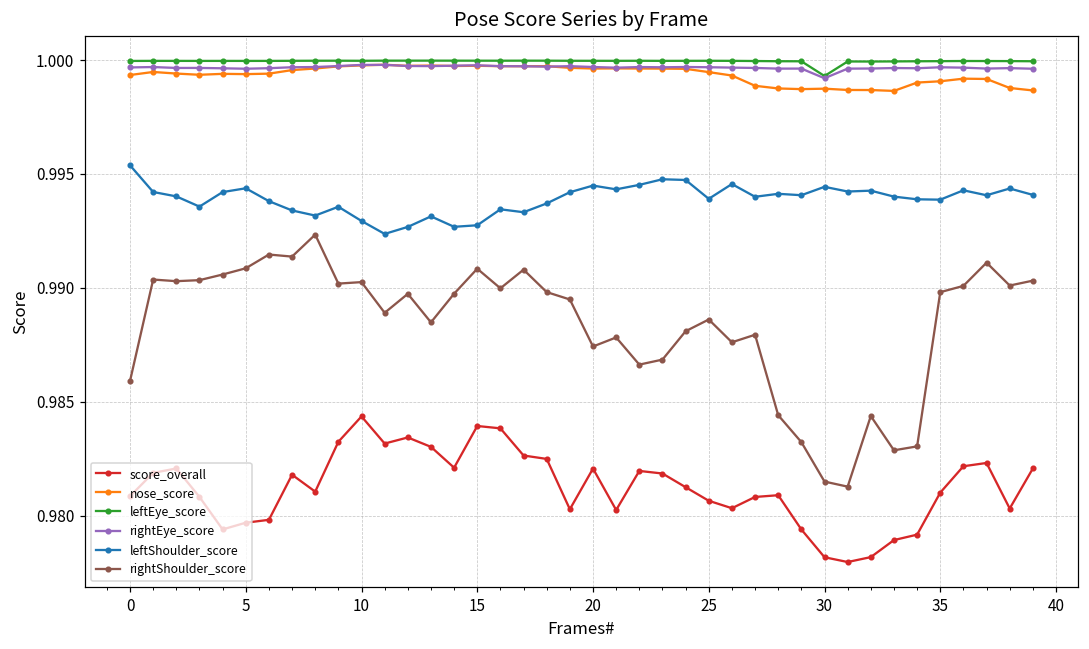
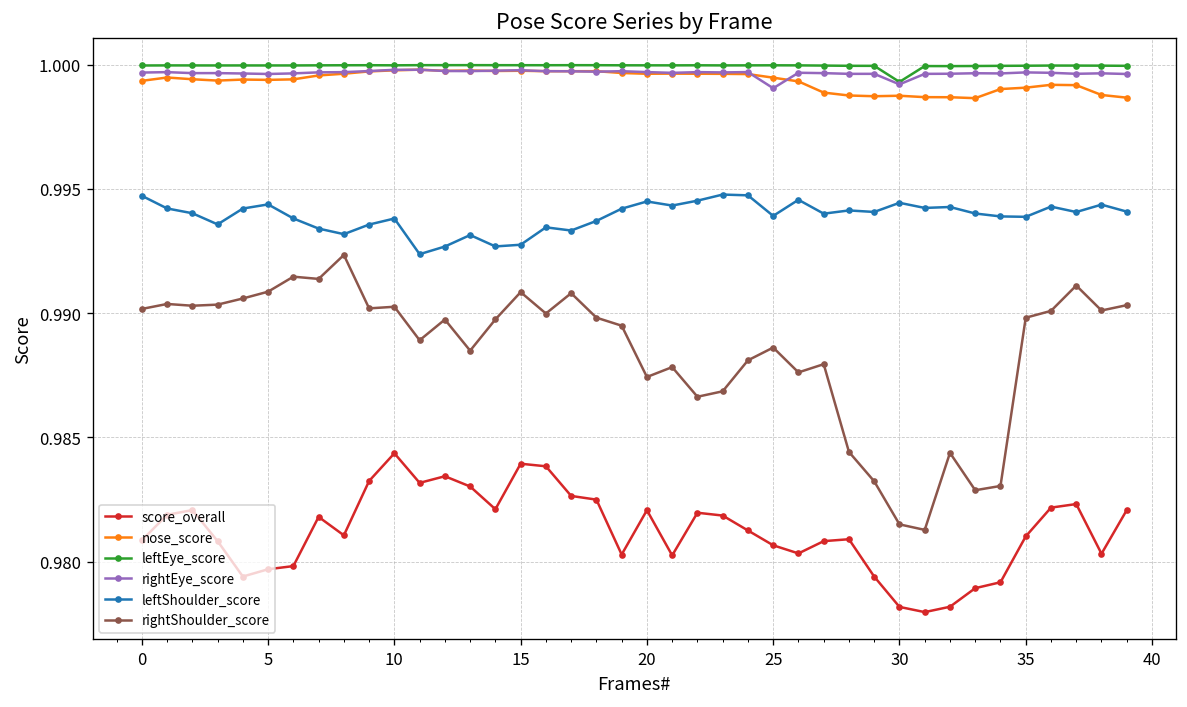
leftShoulder_score, 0: 0.9954 -> 0.9947
rightShoulder_score, 0: 0.9859 -> 0.9902
leftShoulder_score, 10: 0.9929 -> 0.9938
rightEye_score, 25: 0.9997 -> 0.9990
